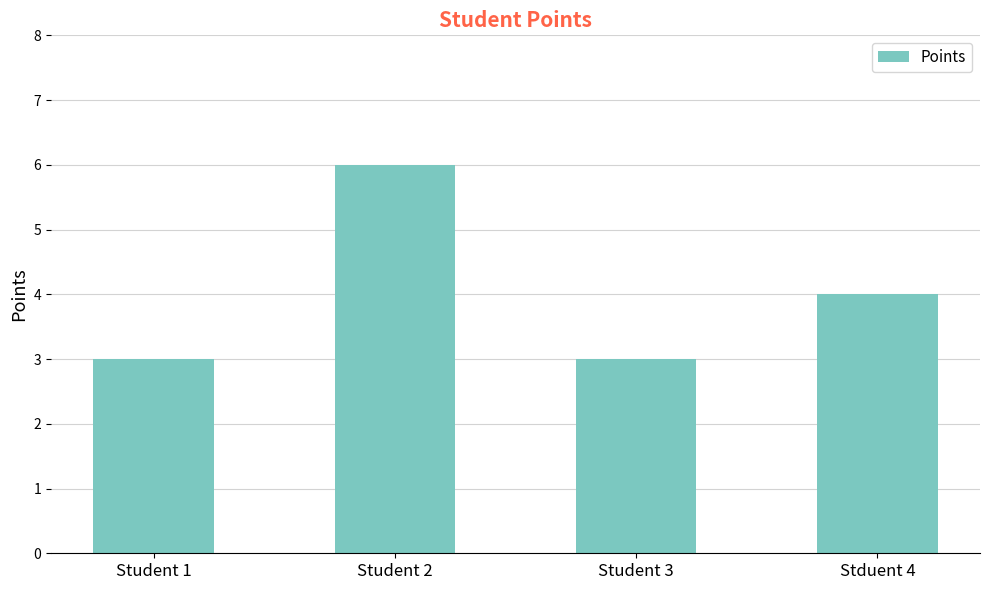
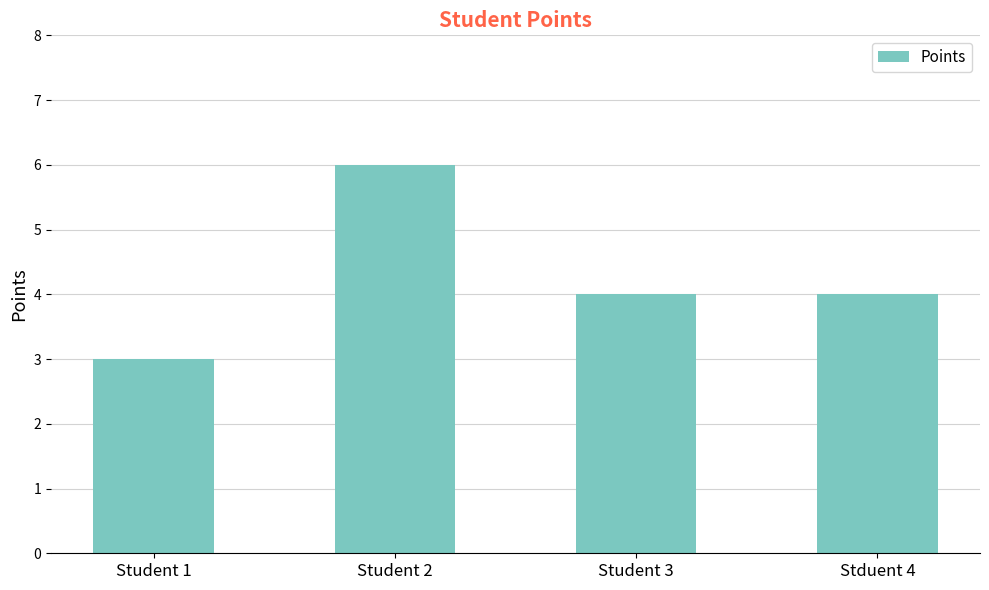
Student 3: 3 -> 4
